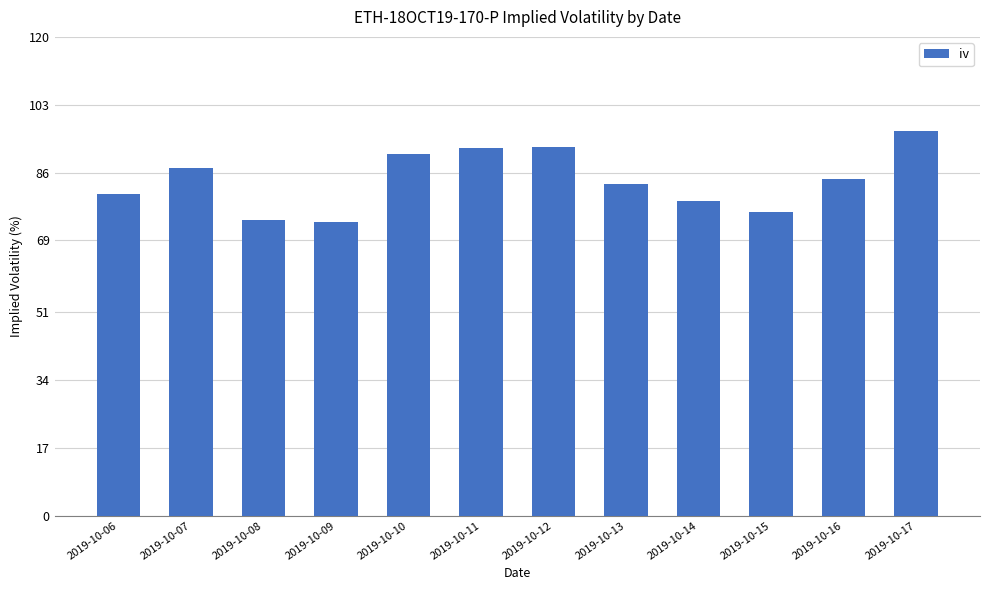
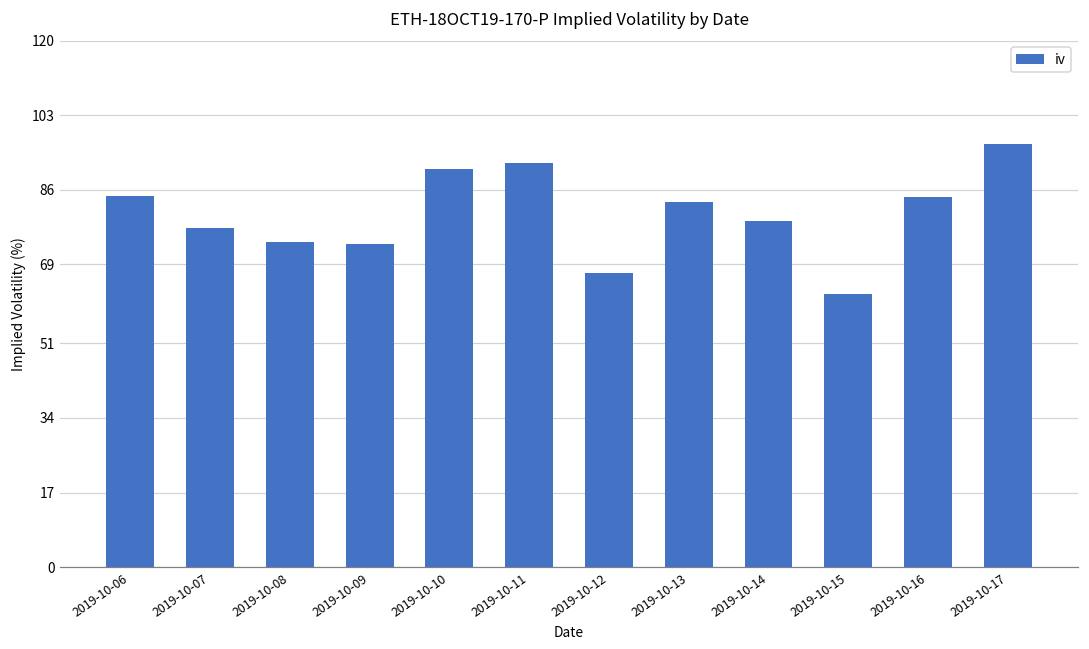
2019-10-06: 81 -> 85
2019-10-07: 87 -> 77
2019-10-12: 93 -> 67
2019-10-15: 76 -> 62
